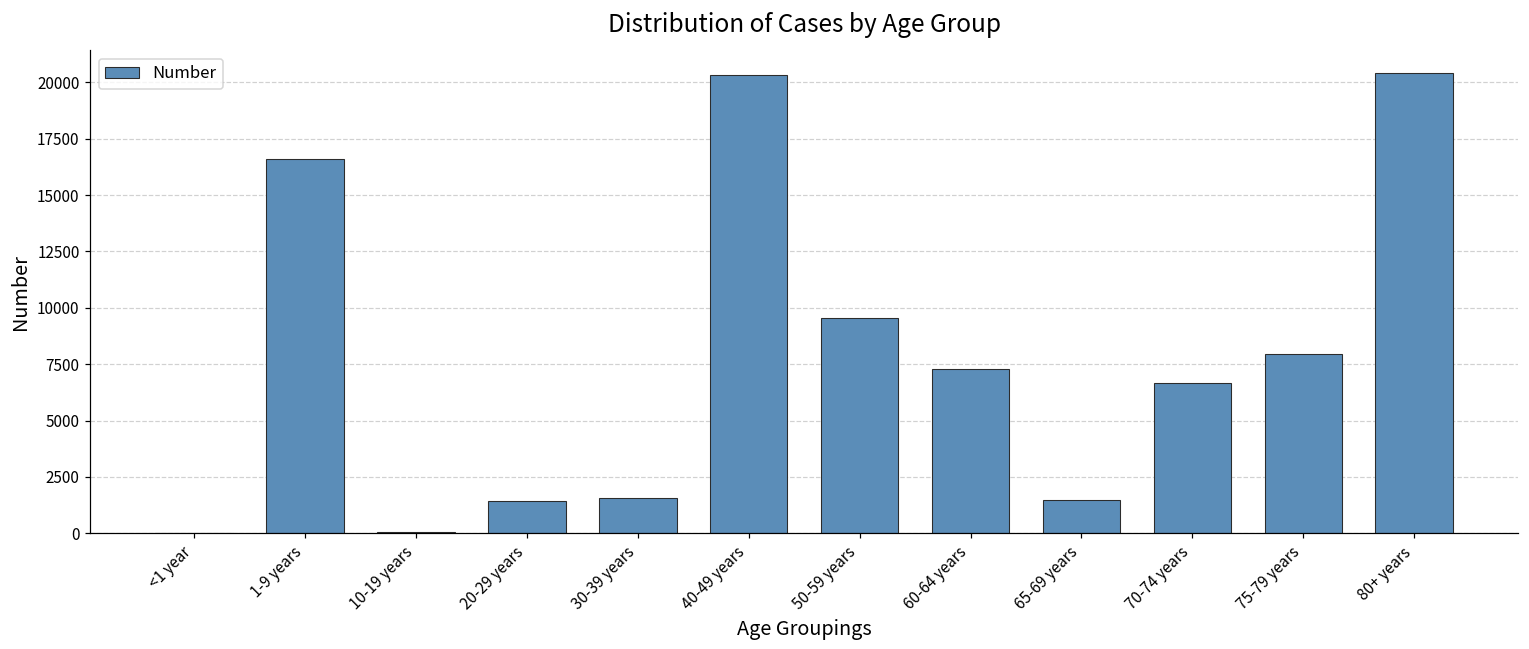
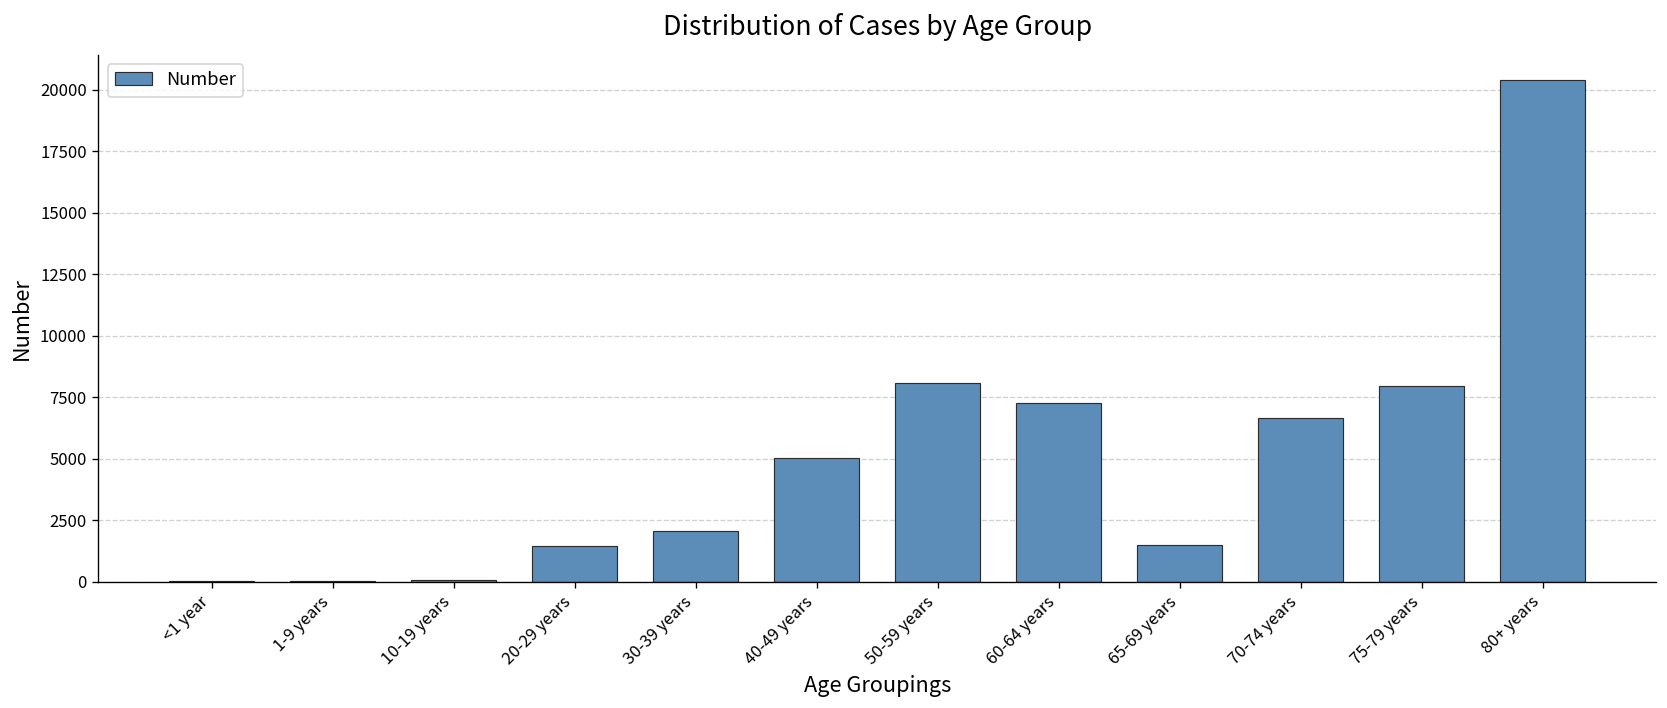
1-9 years: 16600 -> 0
30-39 years: 1600 -> 2100
40-49 years: 20300 -> 5000
50-59 years: 9600 -> 8100
